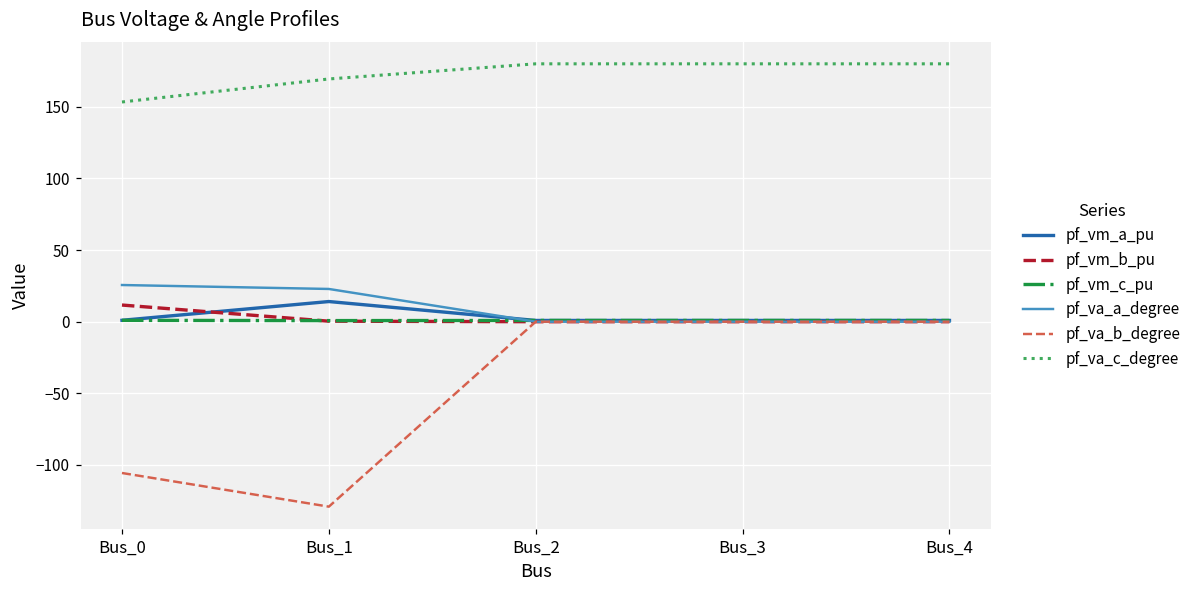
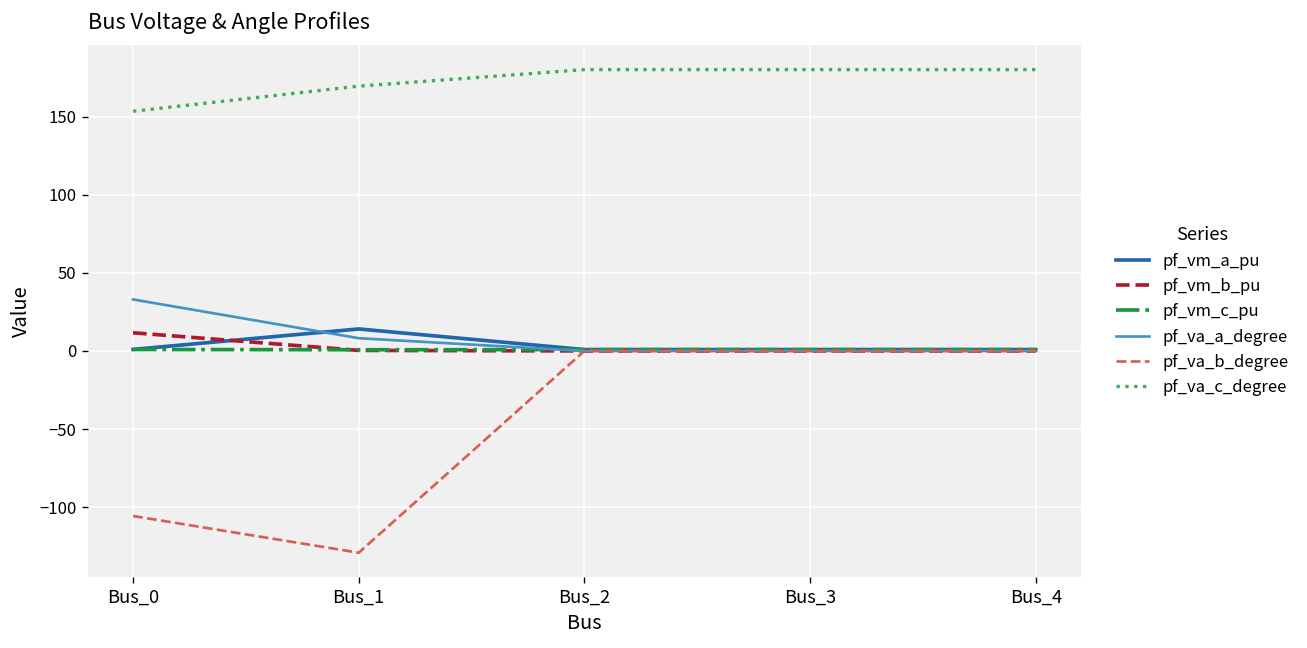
pf_va_a_degree, Bus_0: 26 -> 33
pf_va_a_degree, Bus_1: 23 -> 8
